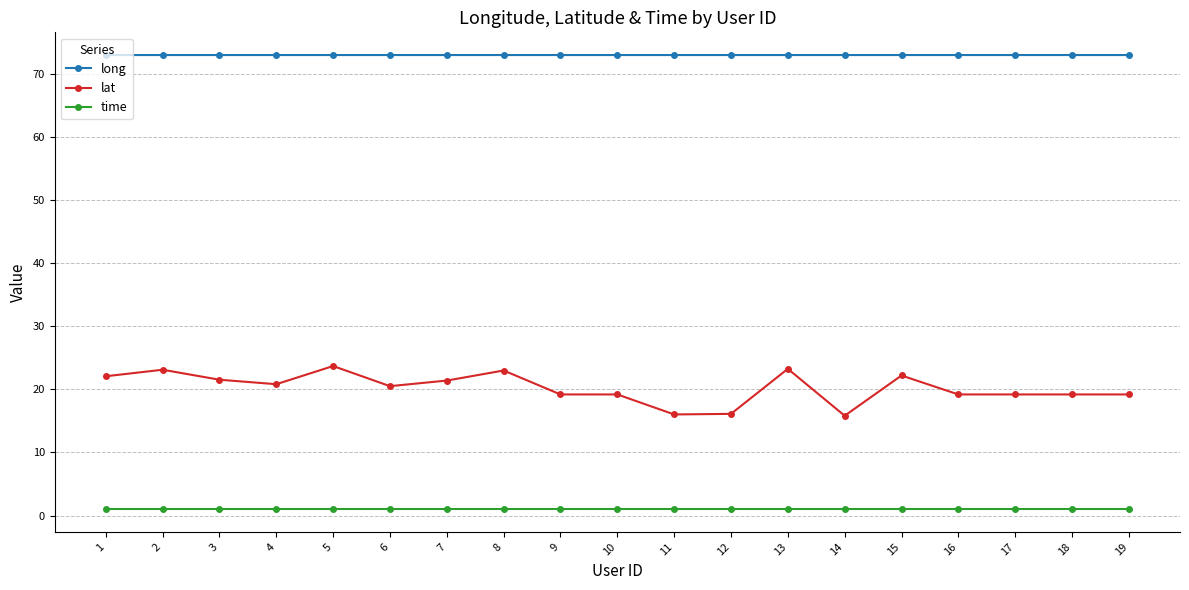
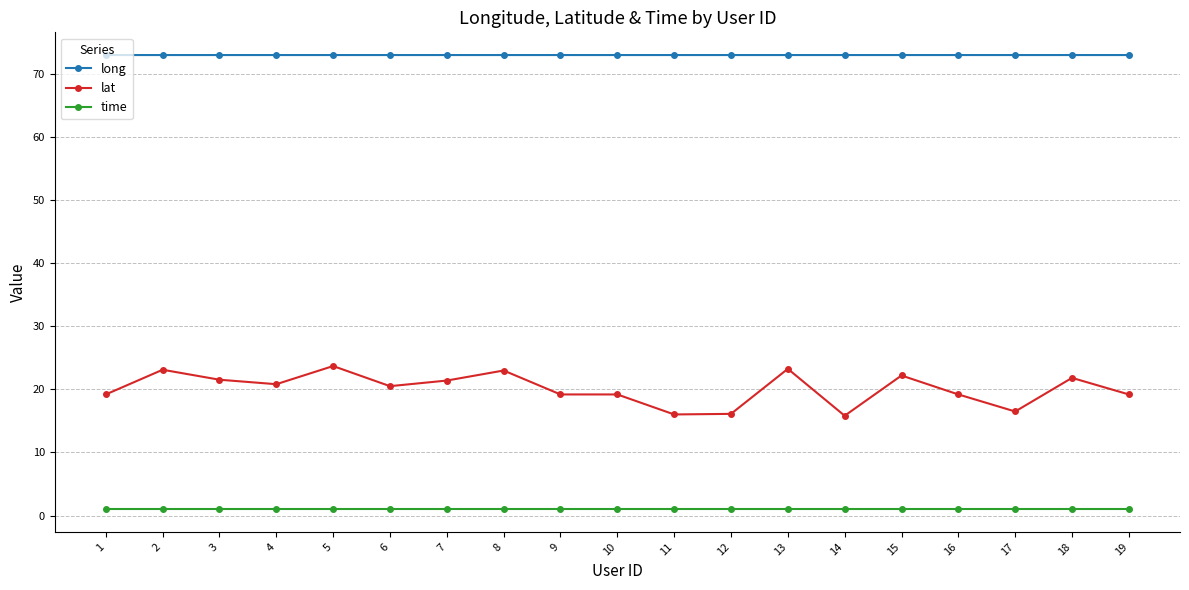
lat, 1: 22 -> 19
lat, 17: 19 -> 16
lat, 18: 19 -> 22
